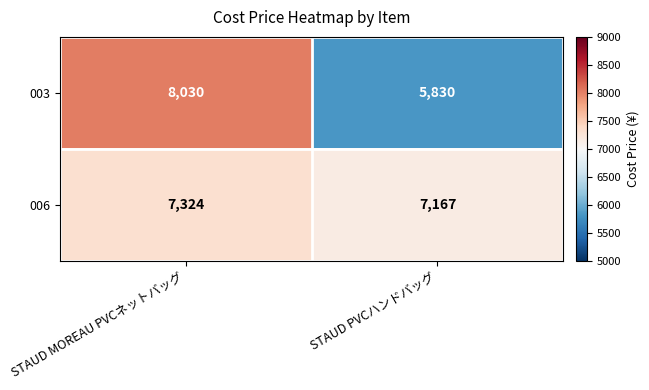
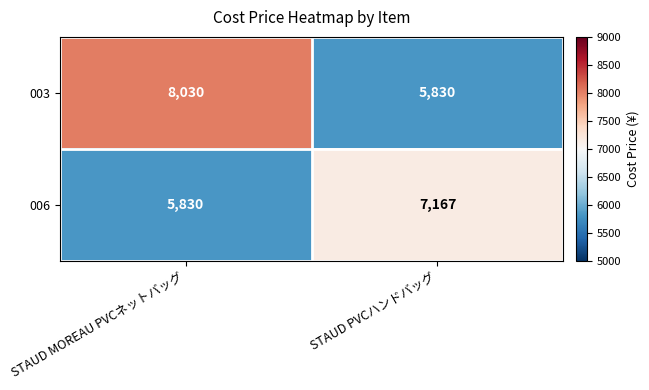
006, STAUD MOREAU PVCネットバッグ: 7,324 -> 5,830
